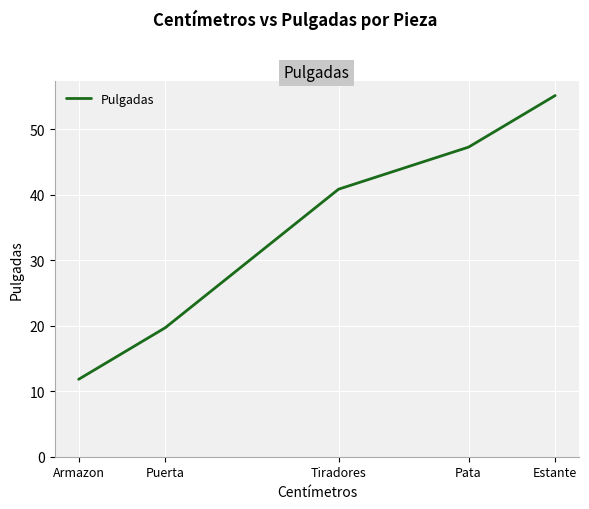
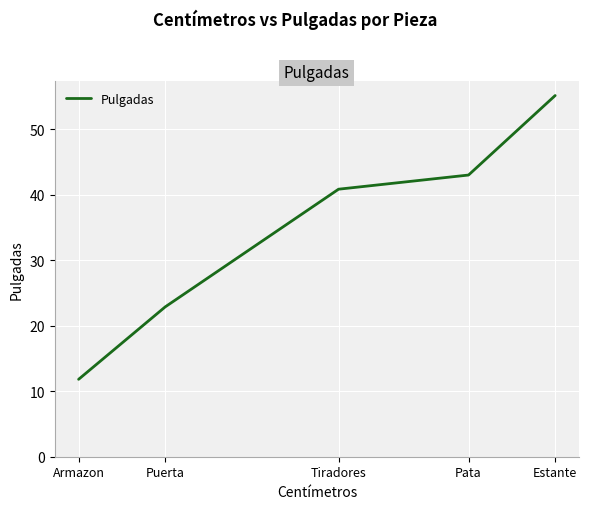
Puerta: 20 -> 23
Pata: 47 -> 43
